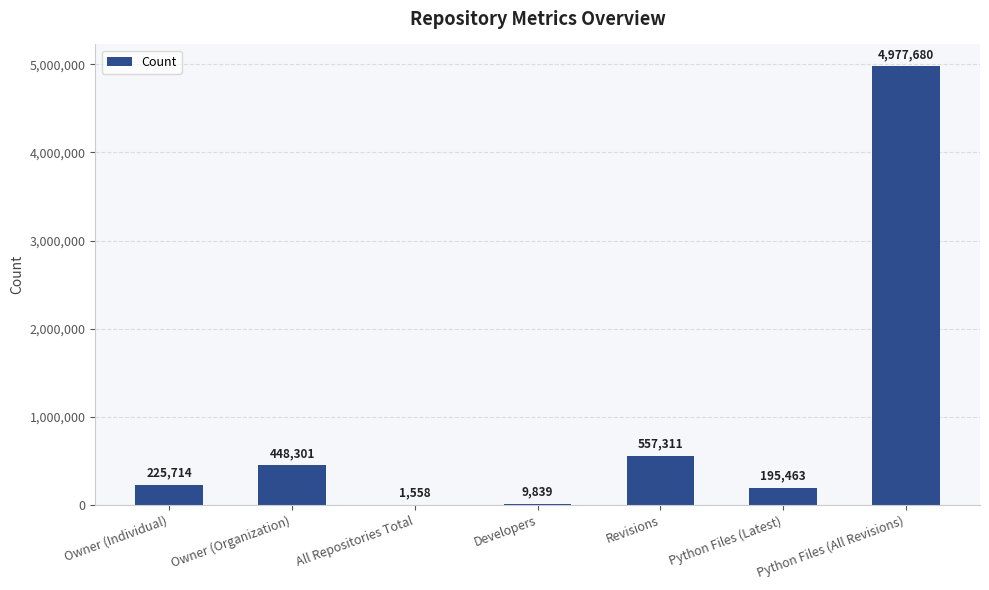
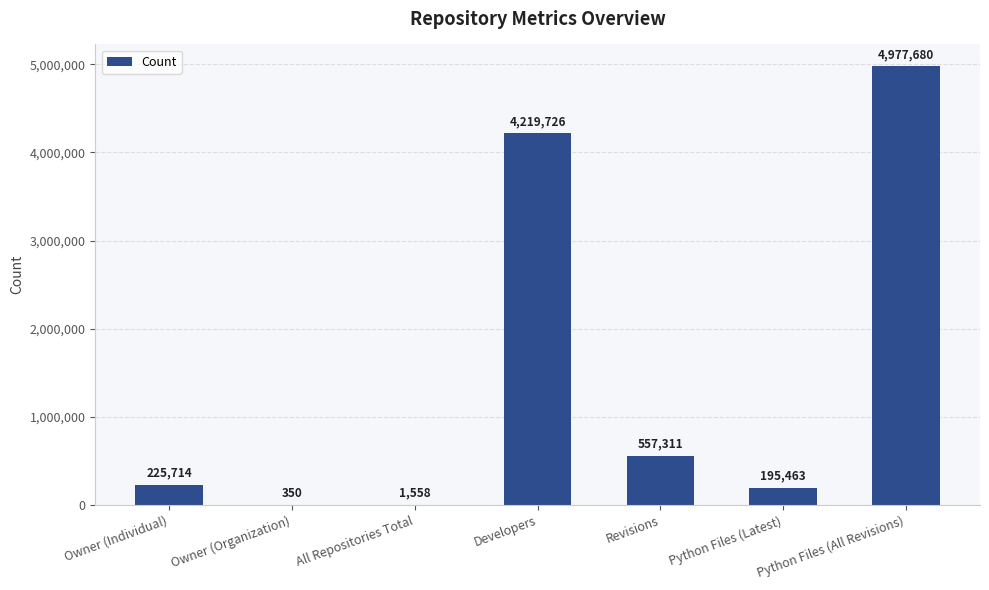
Owner (Organization): 448,301 -> 350
Developers: 9,839 -> 4,219,726
